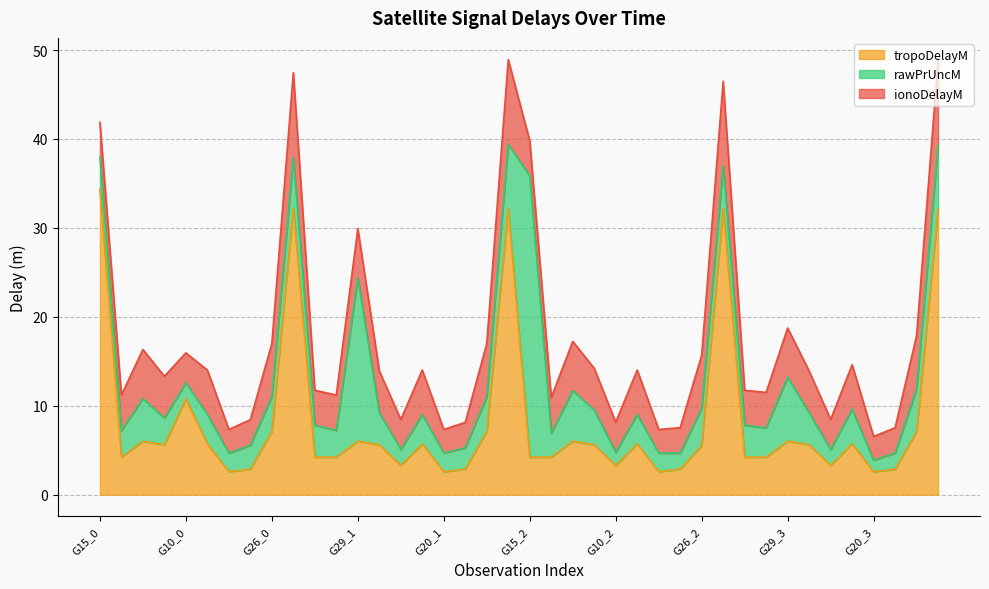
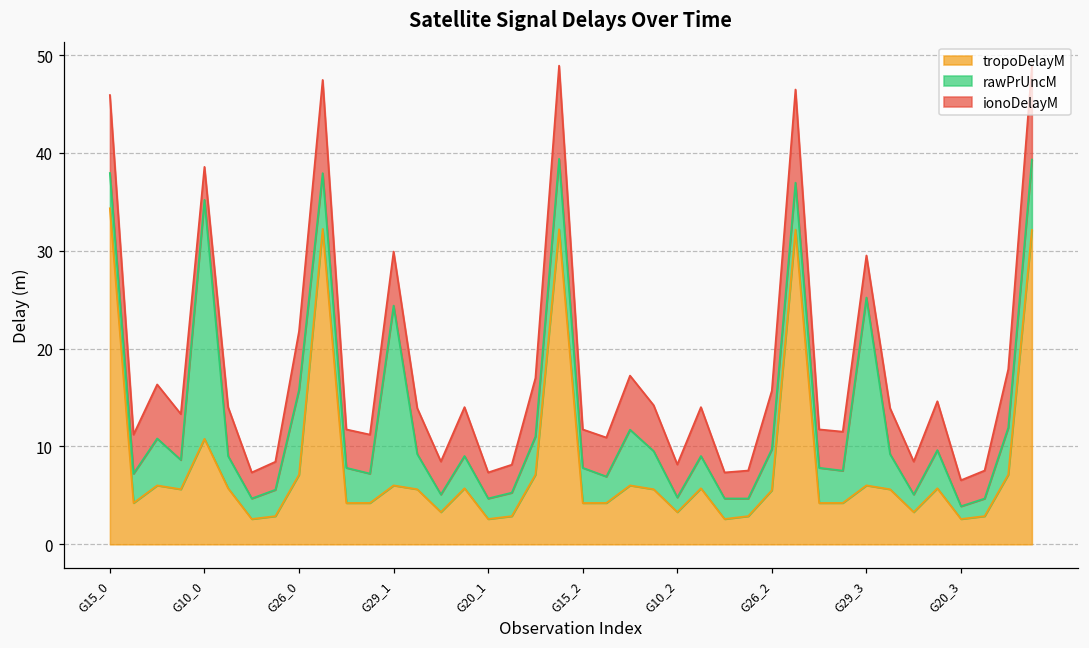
ionoDelayM, G15_0: 4 -> 8
rawPrUncM, G10_0: 2 -> 24
rawPrUncM, G26_0: 4 -> 9
rawPrUncM, G15_2: 32 -> 4
rawPrUncM, G29_3: 7 -> 19
ionoDelayM, G29_3: 6 -> 4
